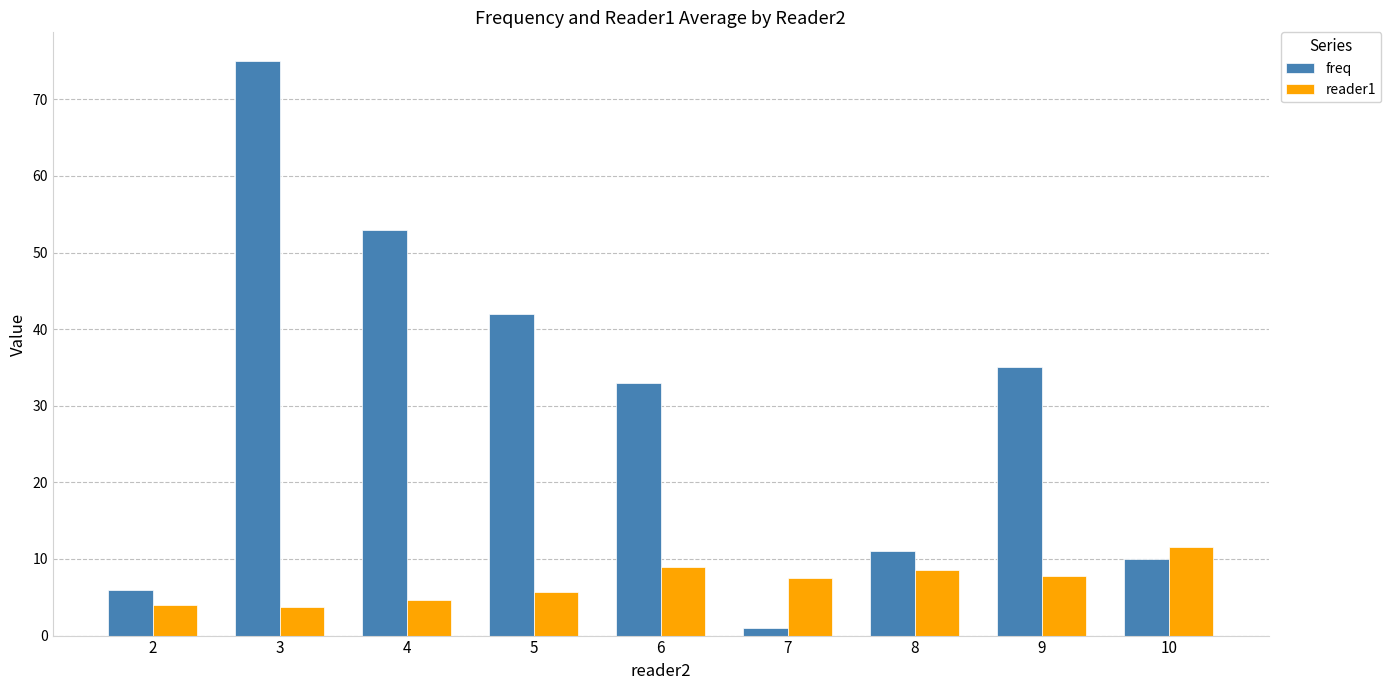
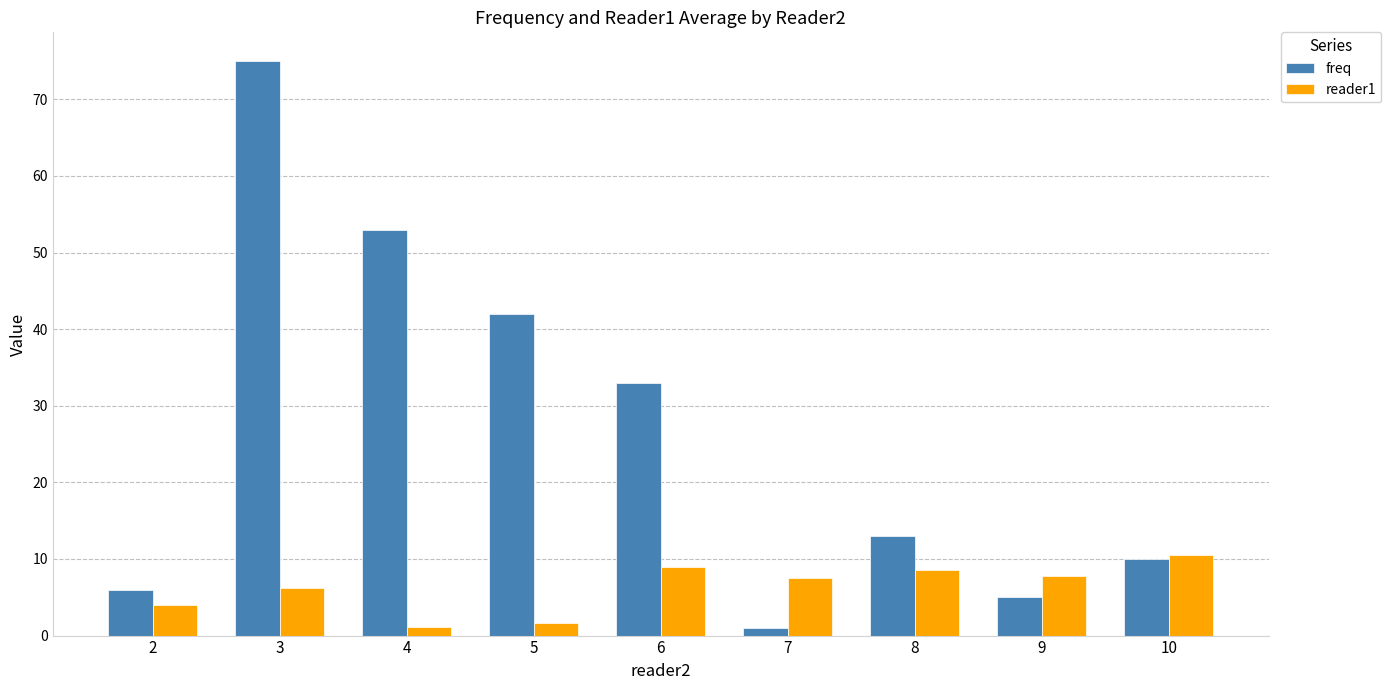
reader1, 3: 4 -> 6
reader1, 4: 5 -> 1
reader1, 5: 6 -> 2
freq, 8: 11 -> 13
freq, 9: 35 -> 5
reader1, 10: 12 -> 11
